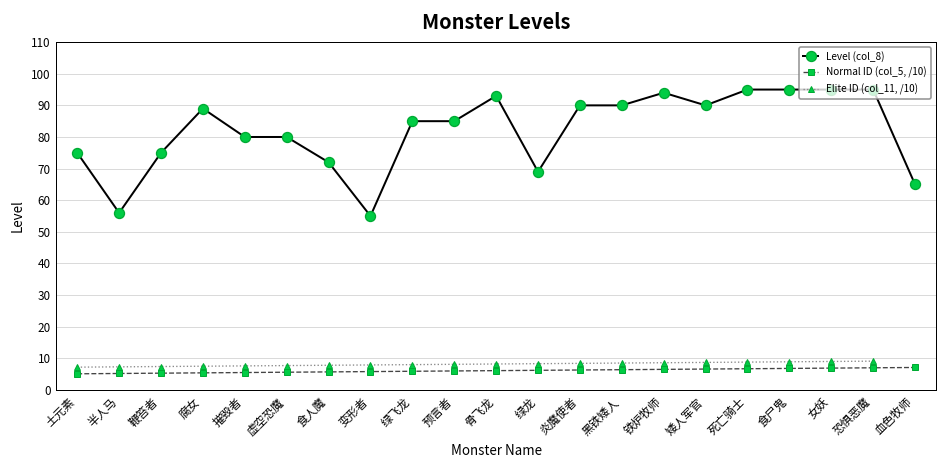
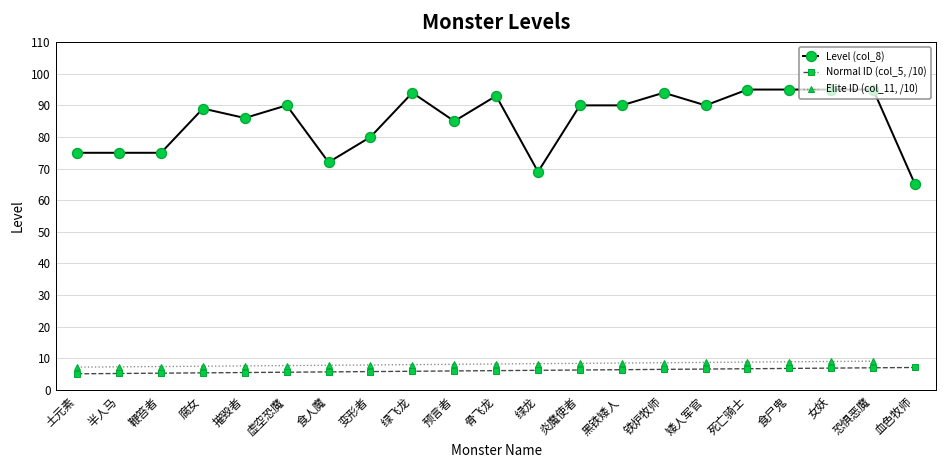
Level (col_8), 半人马: 56 -> 75
Level (col_8), 摧毁者: 80 -> 86
Level (col_8), 虚空恐魔: 80 -> 90
Level (col_8), 变形者: 55 -> 80
Level (col_8), 绿飞龙: 85 -> 94
